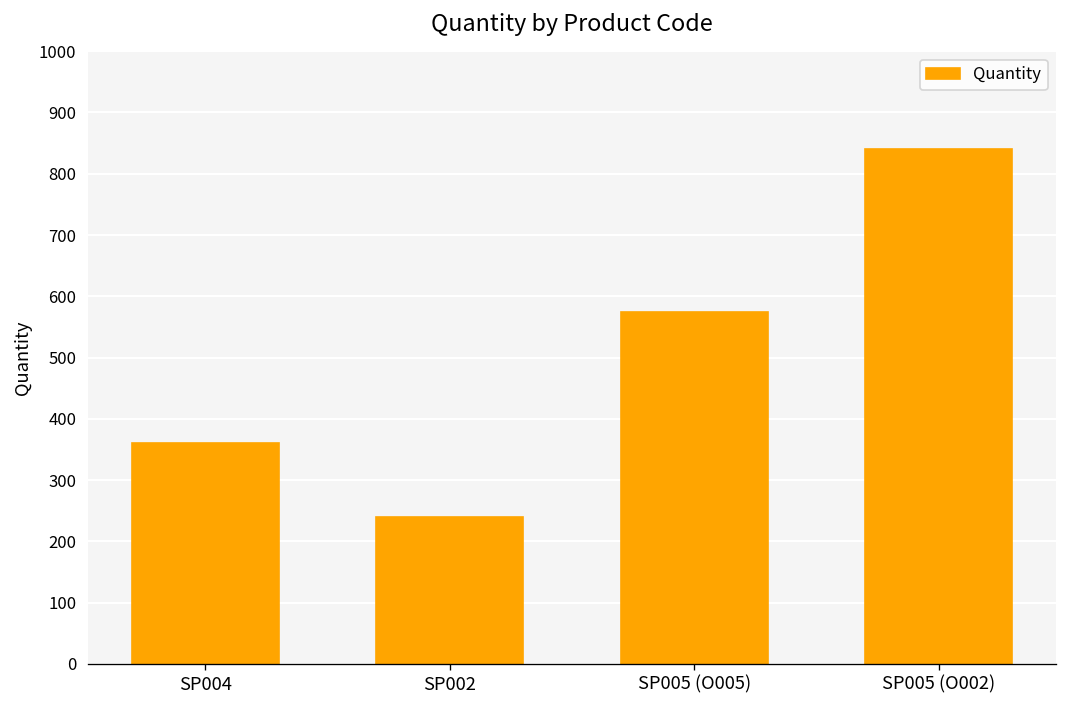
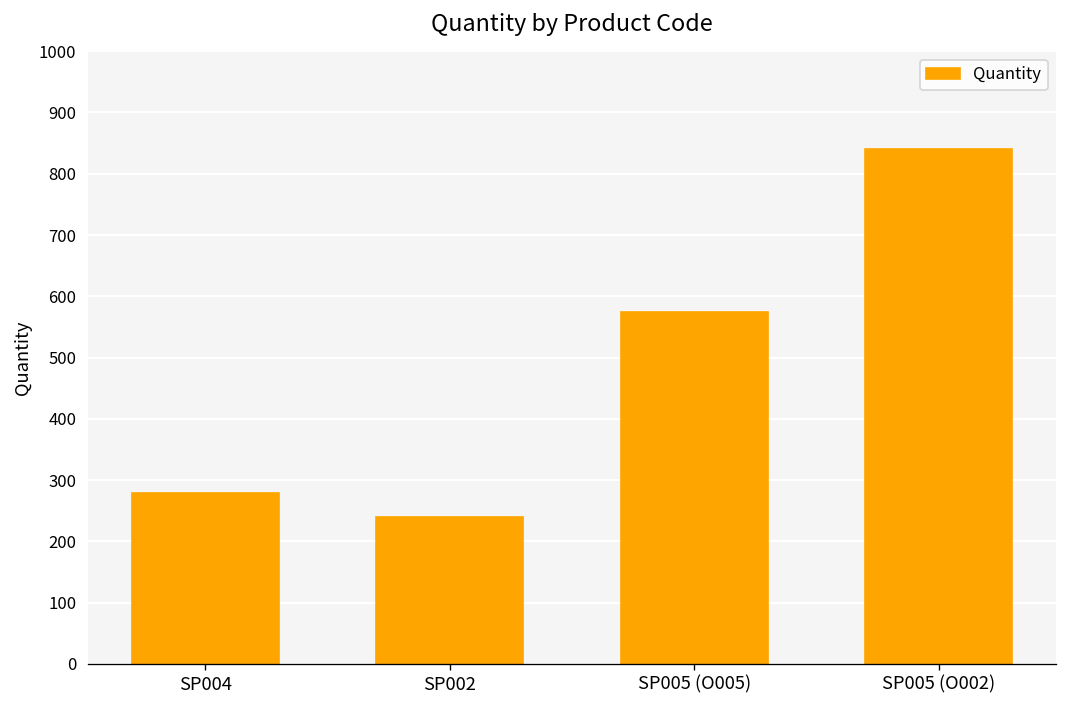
SP004: 360 -> 280
